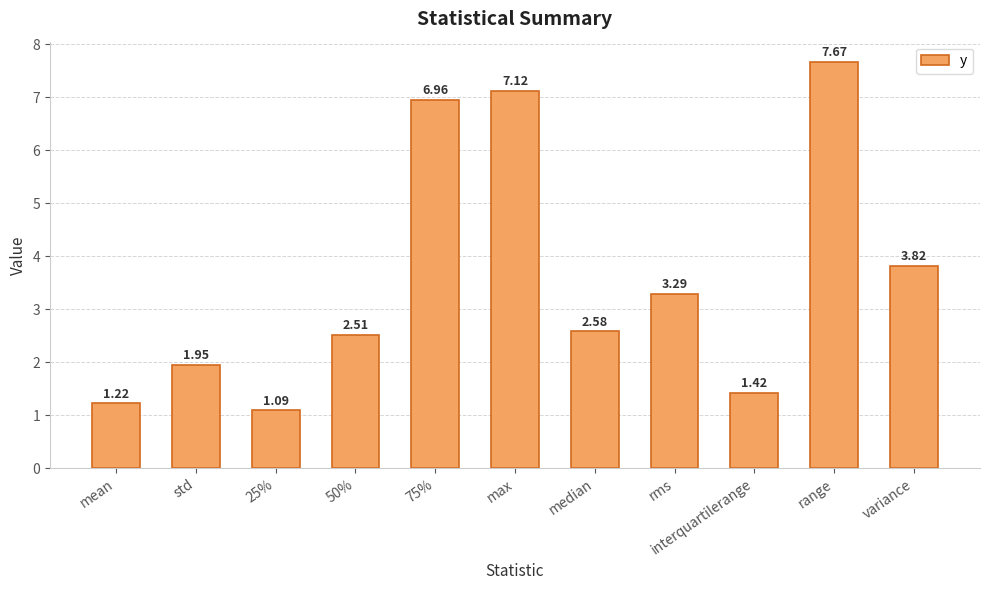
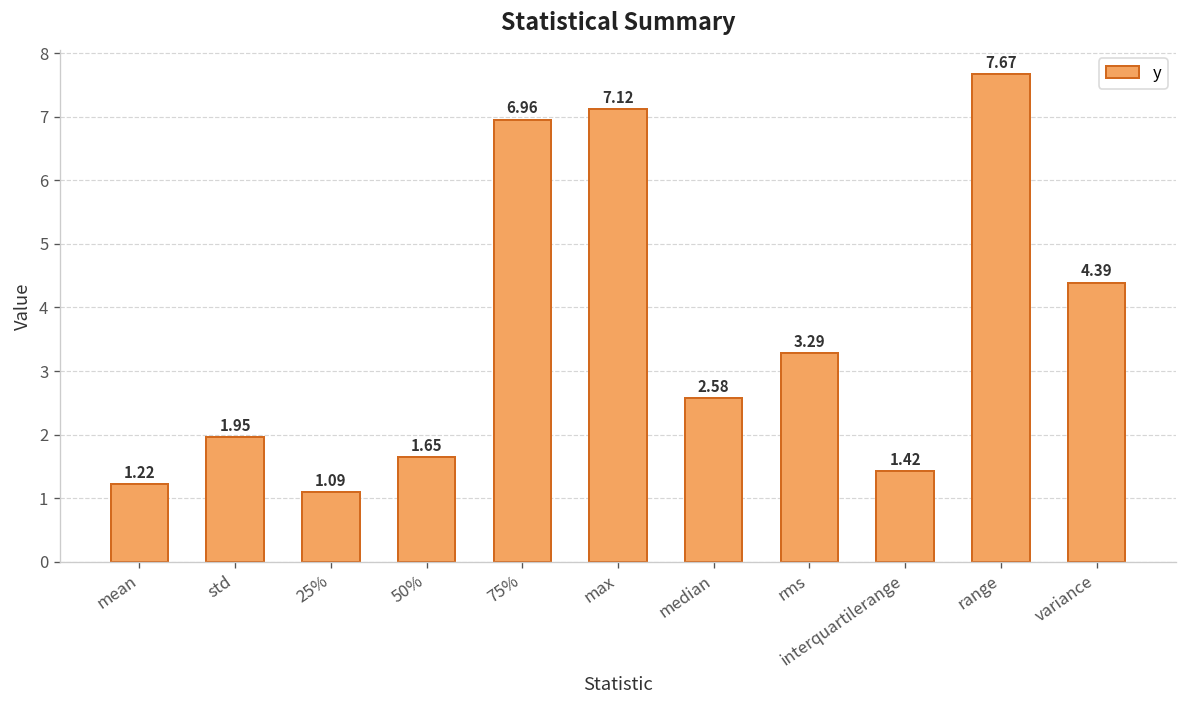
50%: 2.51 -> 1.65
variance: 3.82 -> 4.39
